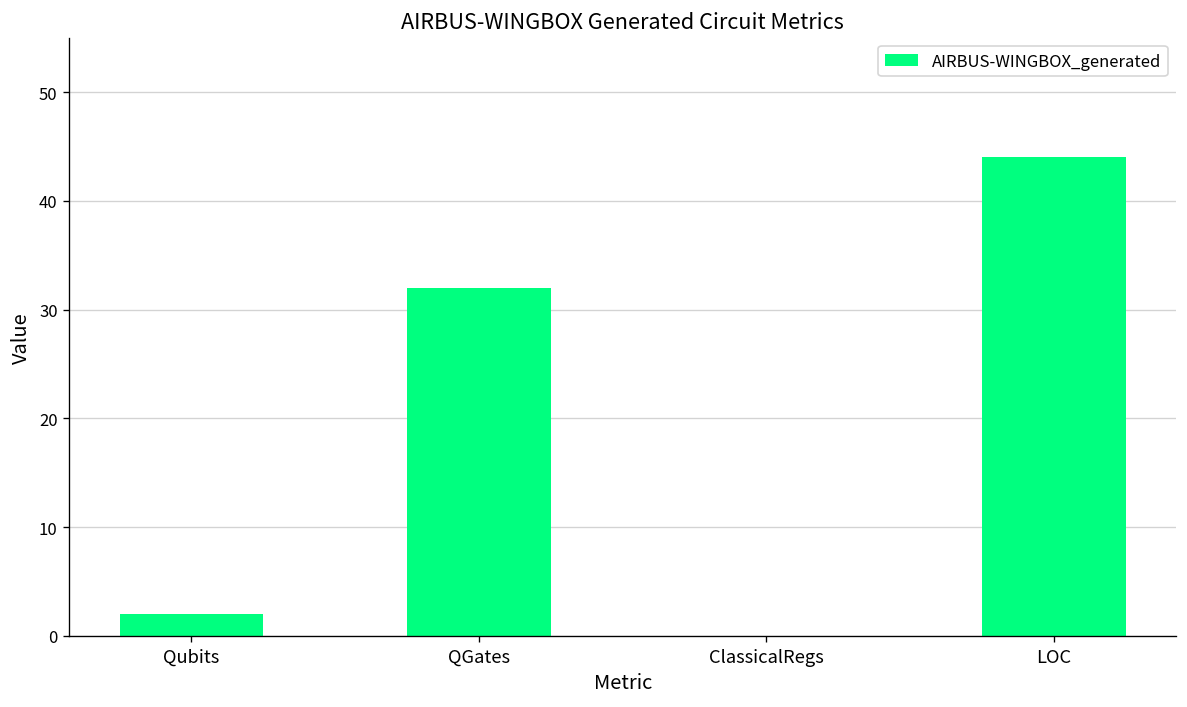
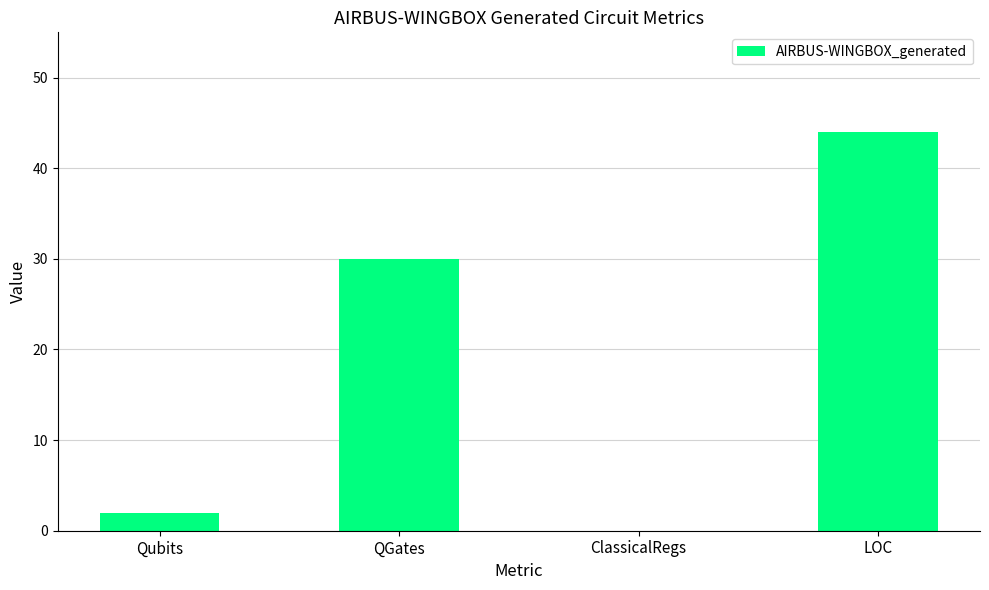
QGates: 32 -> 30
